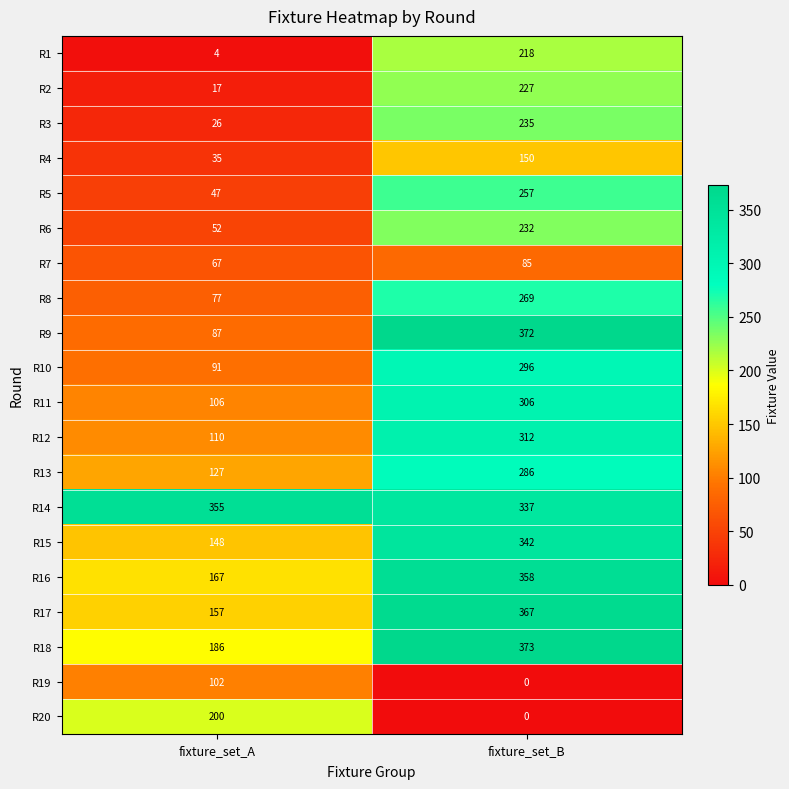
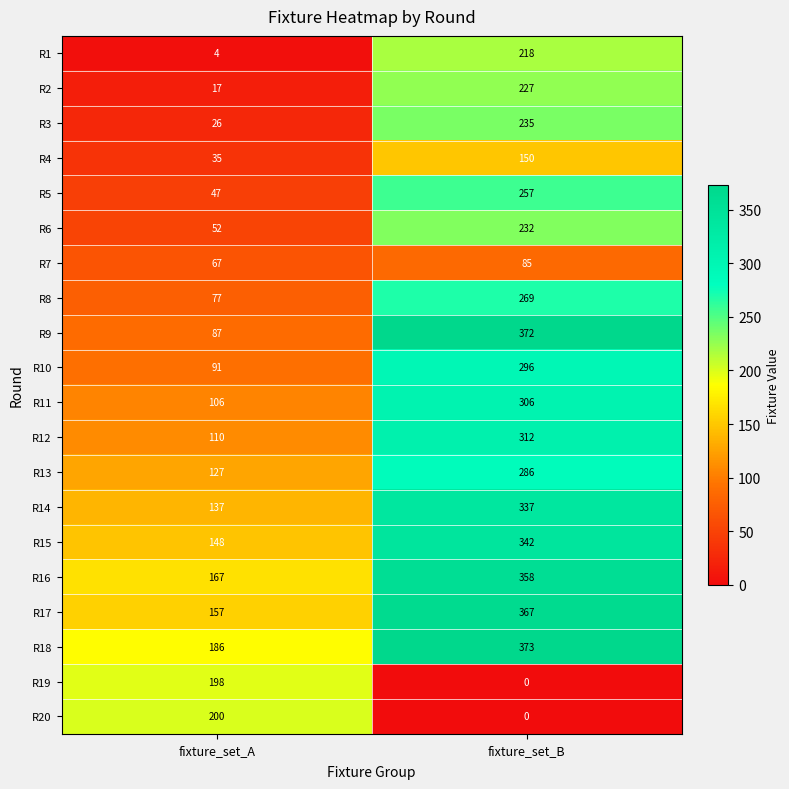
R14, fixture_set_A: 355 -> 137
R19, fixture_set_A: 102 -> 198
